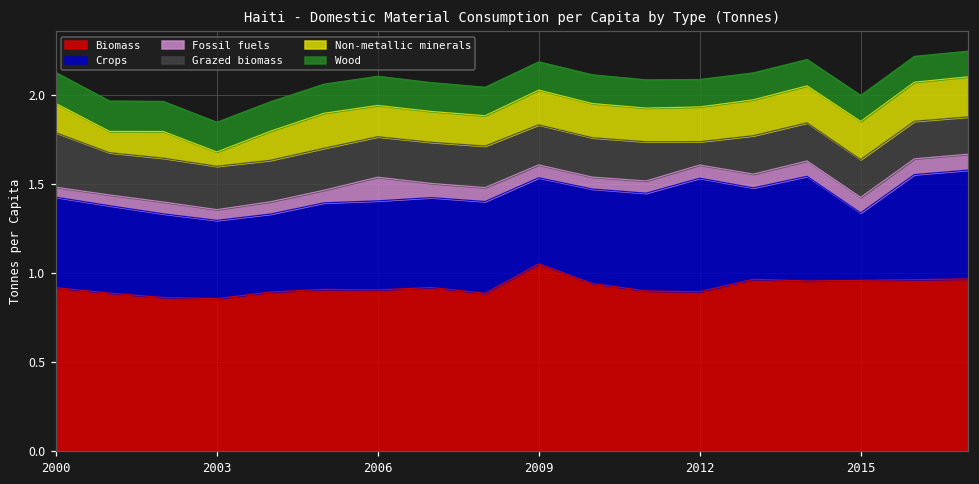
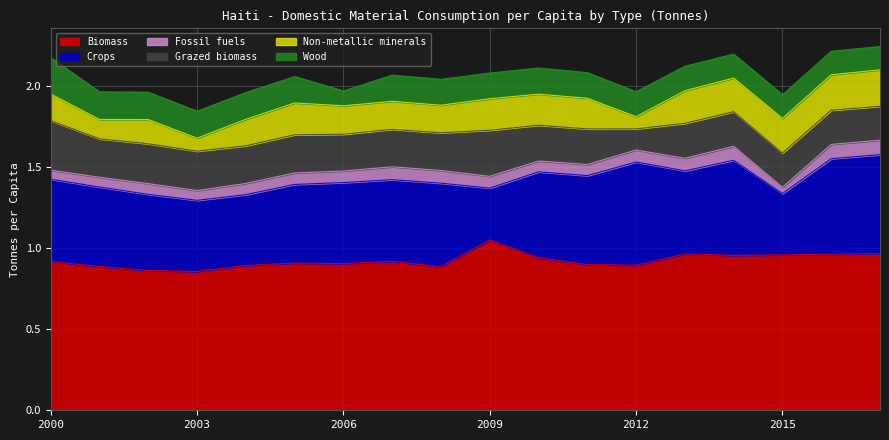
Wood, 2000: 0.17 -> 0.22
Fossil fuels, 2006: 0.13 -> 0.07
Wood, 2006: 0.16 -> 0.09
Crops, 2009: 0.48 -> 0.32
Grazed biomass, 2009: 0.23 -> 0.28
Non-metallic minerals, 2012: 0.20 -> 0.08
Fossil fuels, 2015: 0.09 -> 0.04
